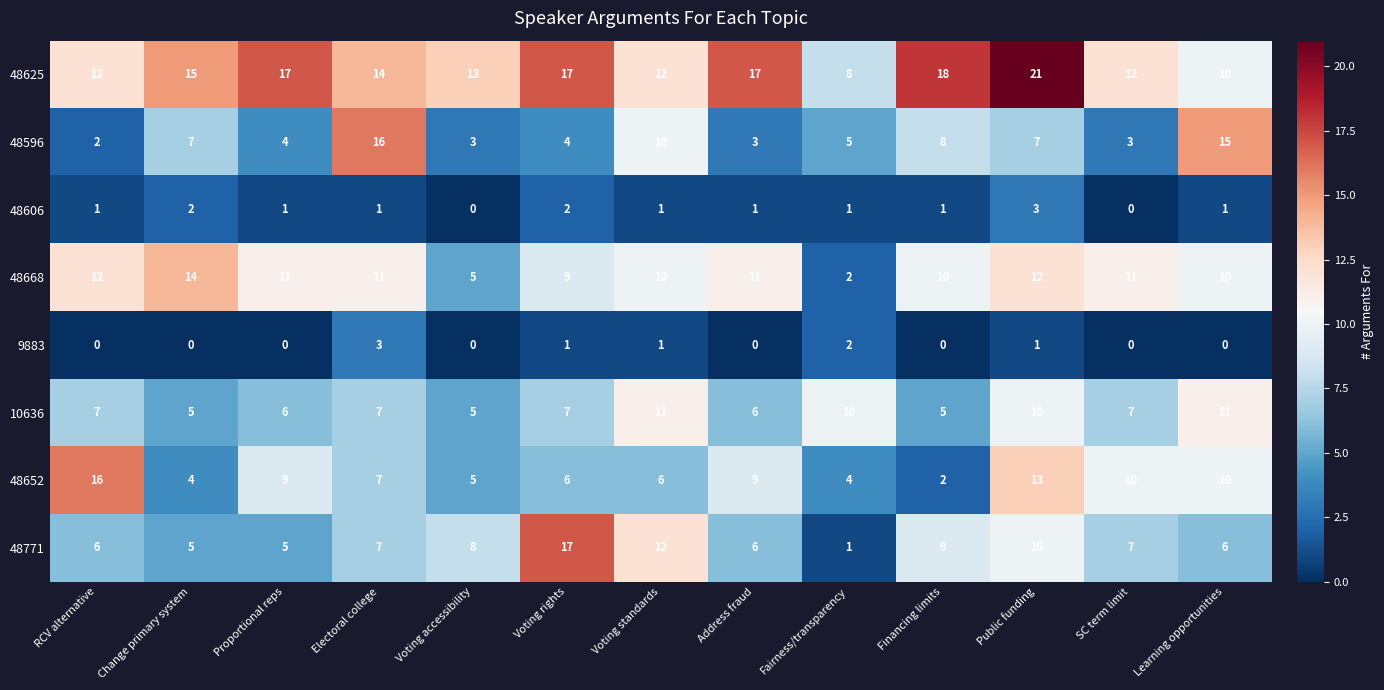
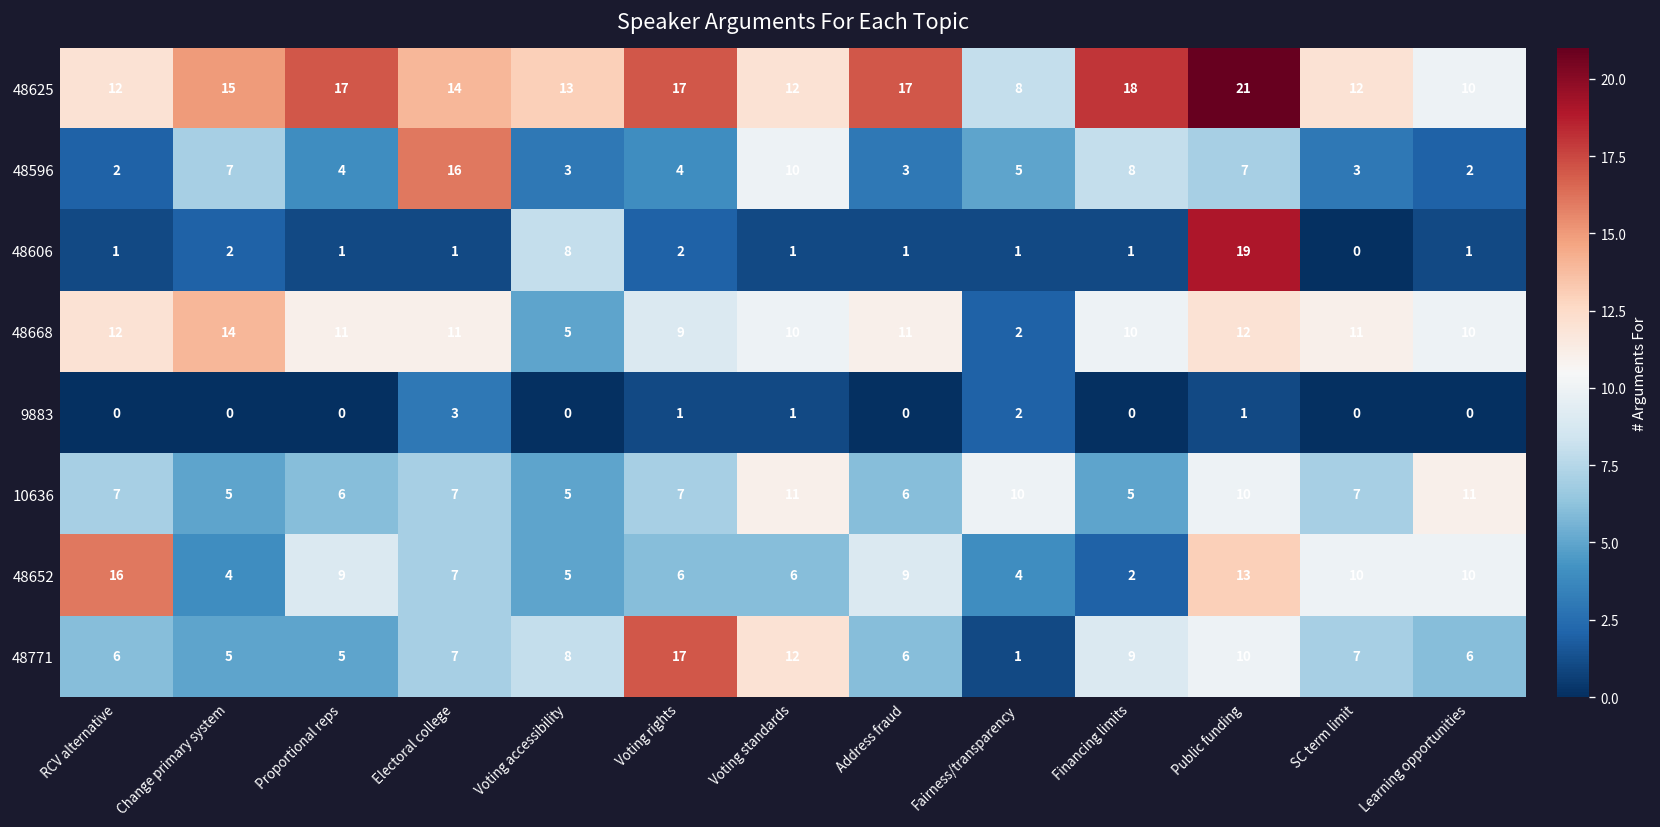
48596, Learning opportunities: 15 -> 2
48606, Voting accessibility: 0 -> 8
48606, Public funding: 3 -> 19
